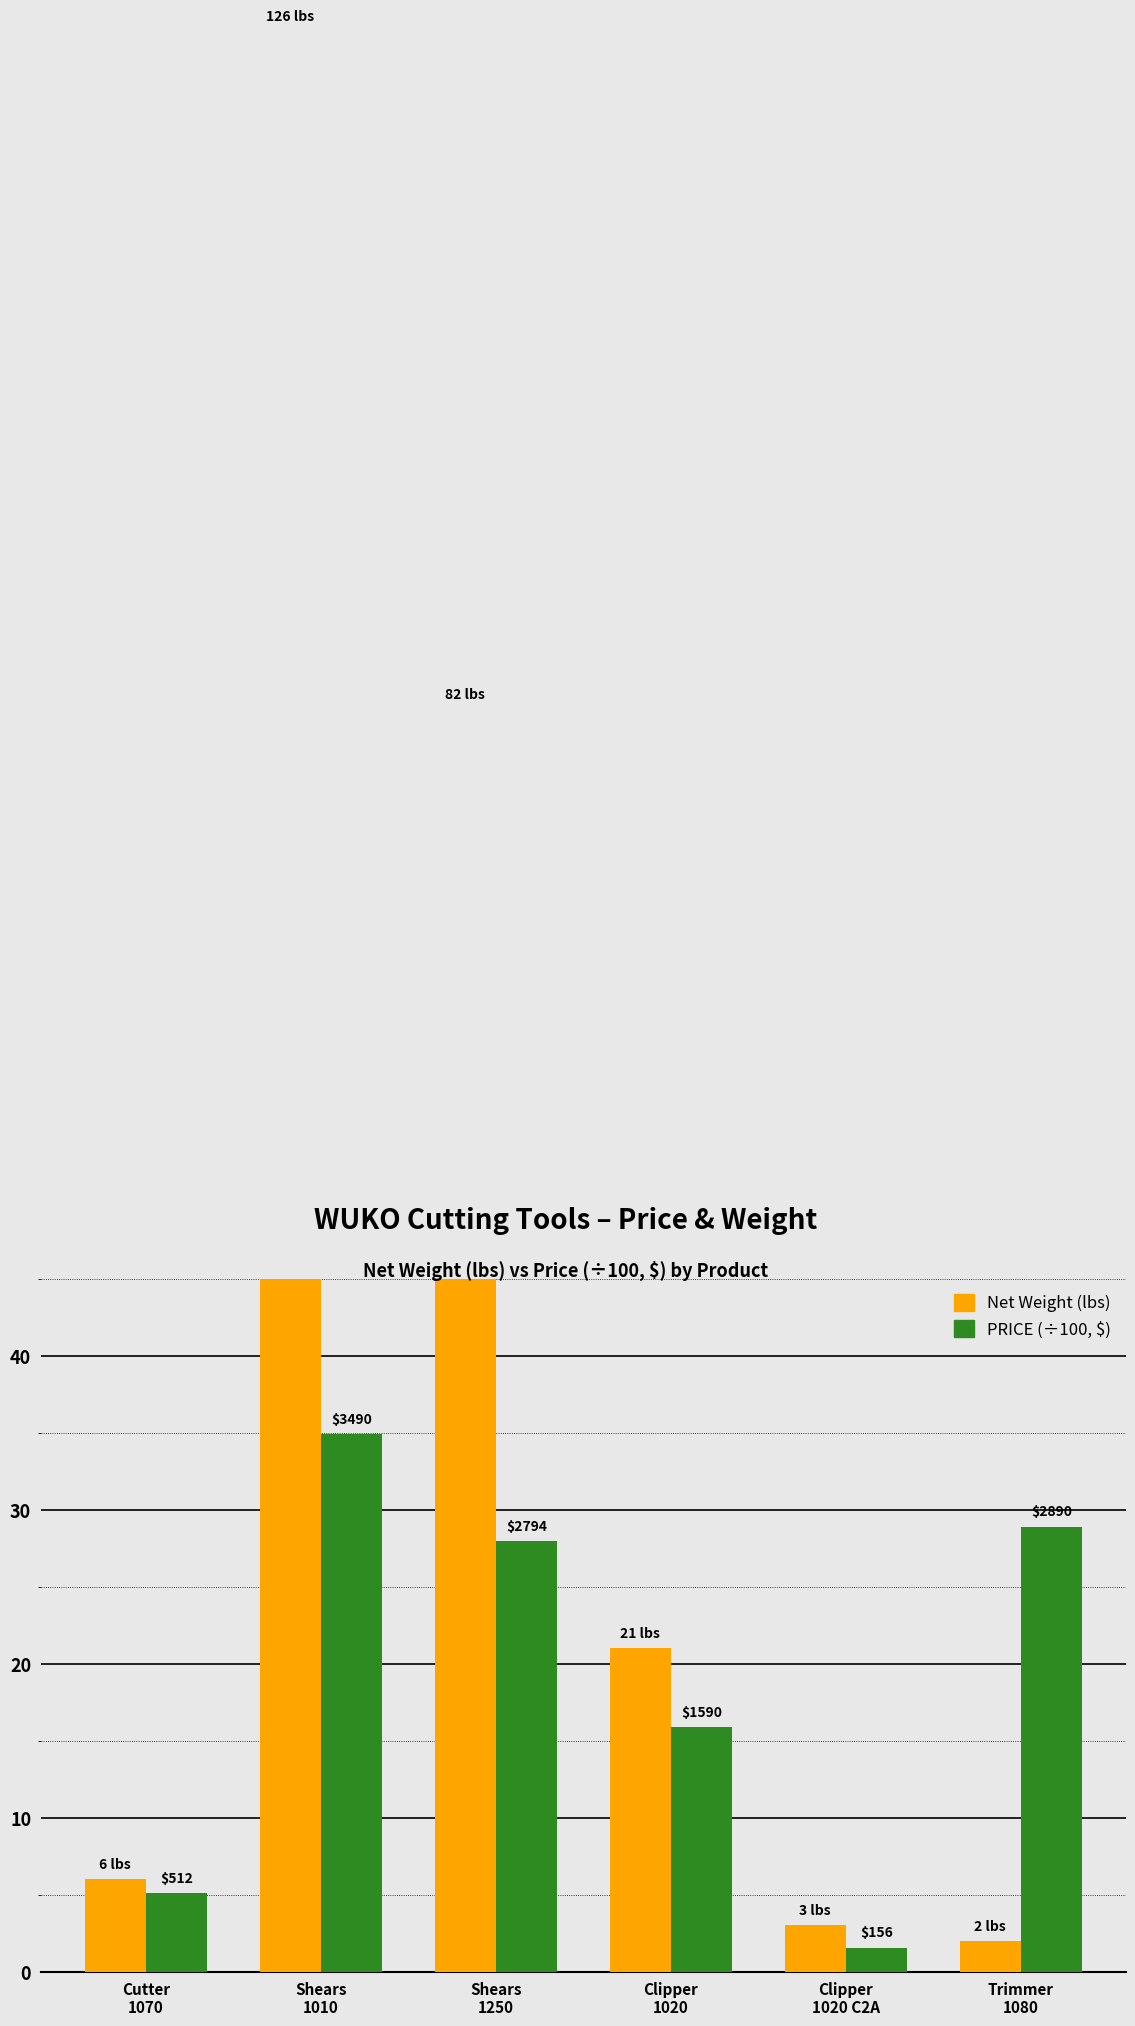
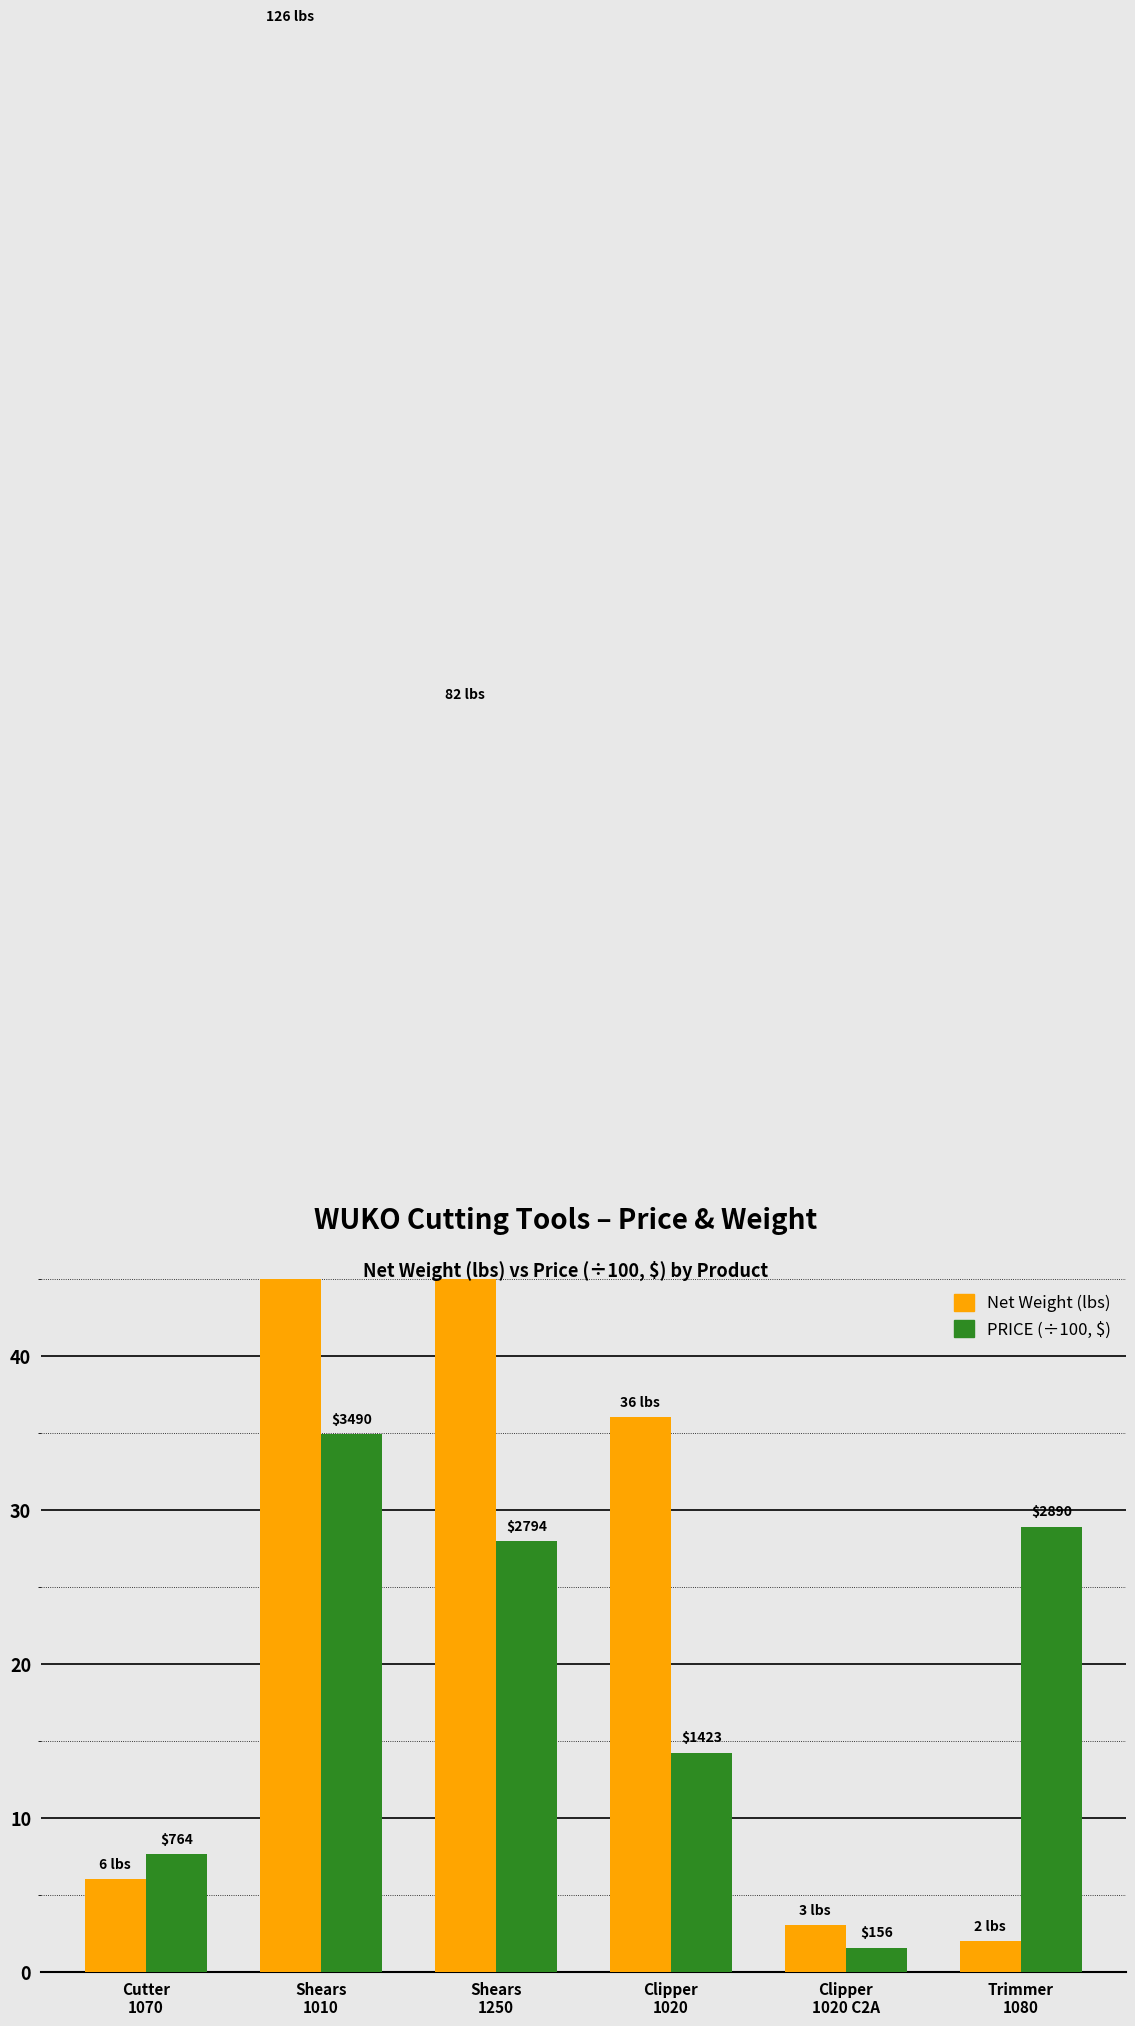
PRICE (÷100, $), Cutter 1070: $512 -> $764
Net Weight (lbs), Clipper 1020: 21 -> 36
PRICE (÷100, $), Clipper 1020: $1590 -> $1423
